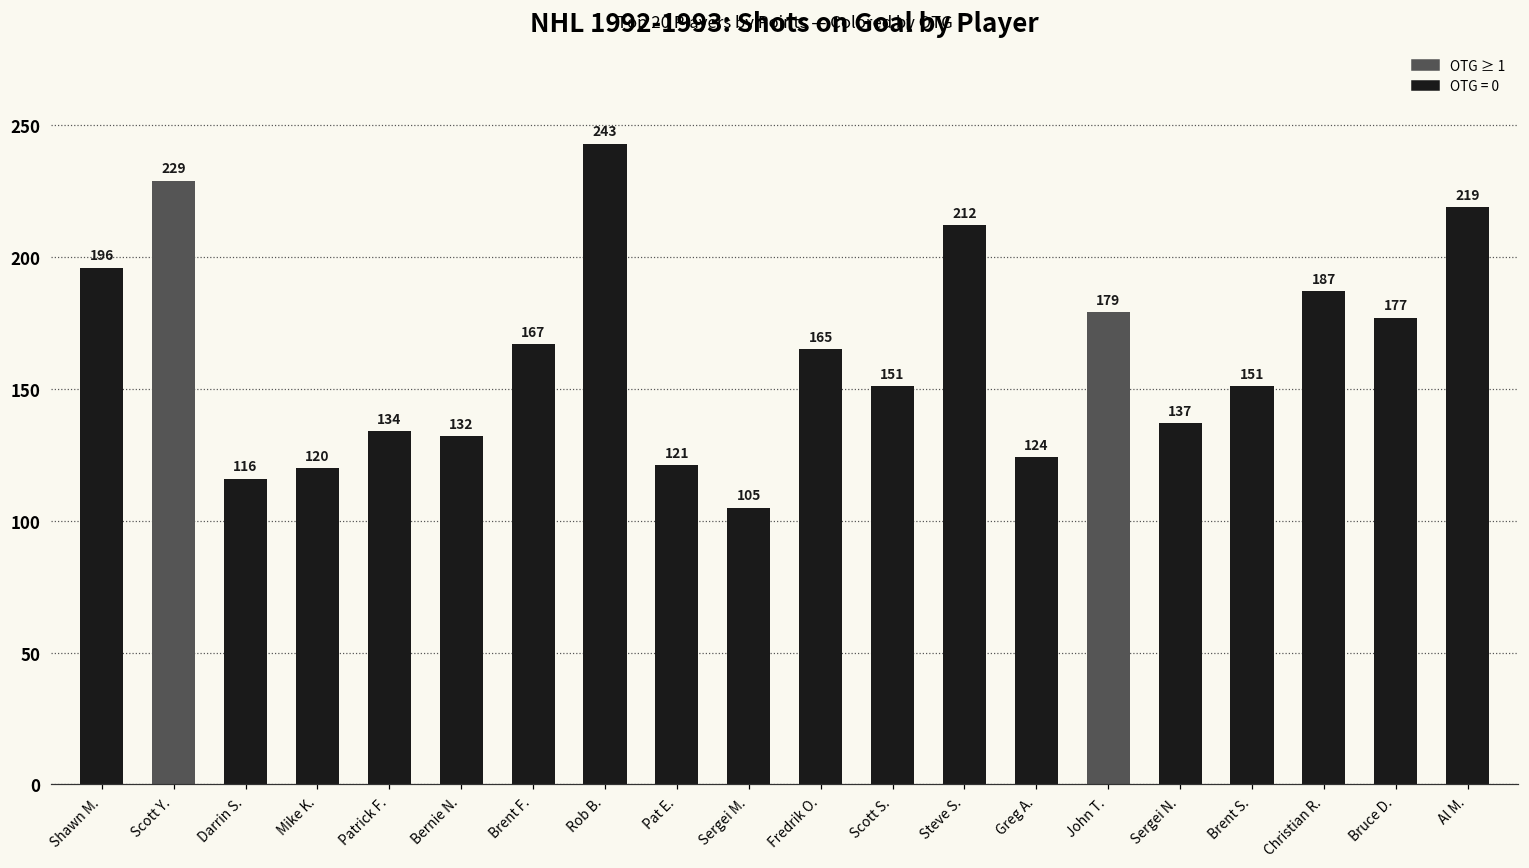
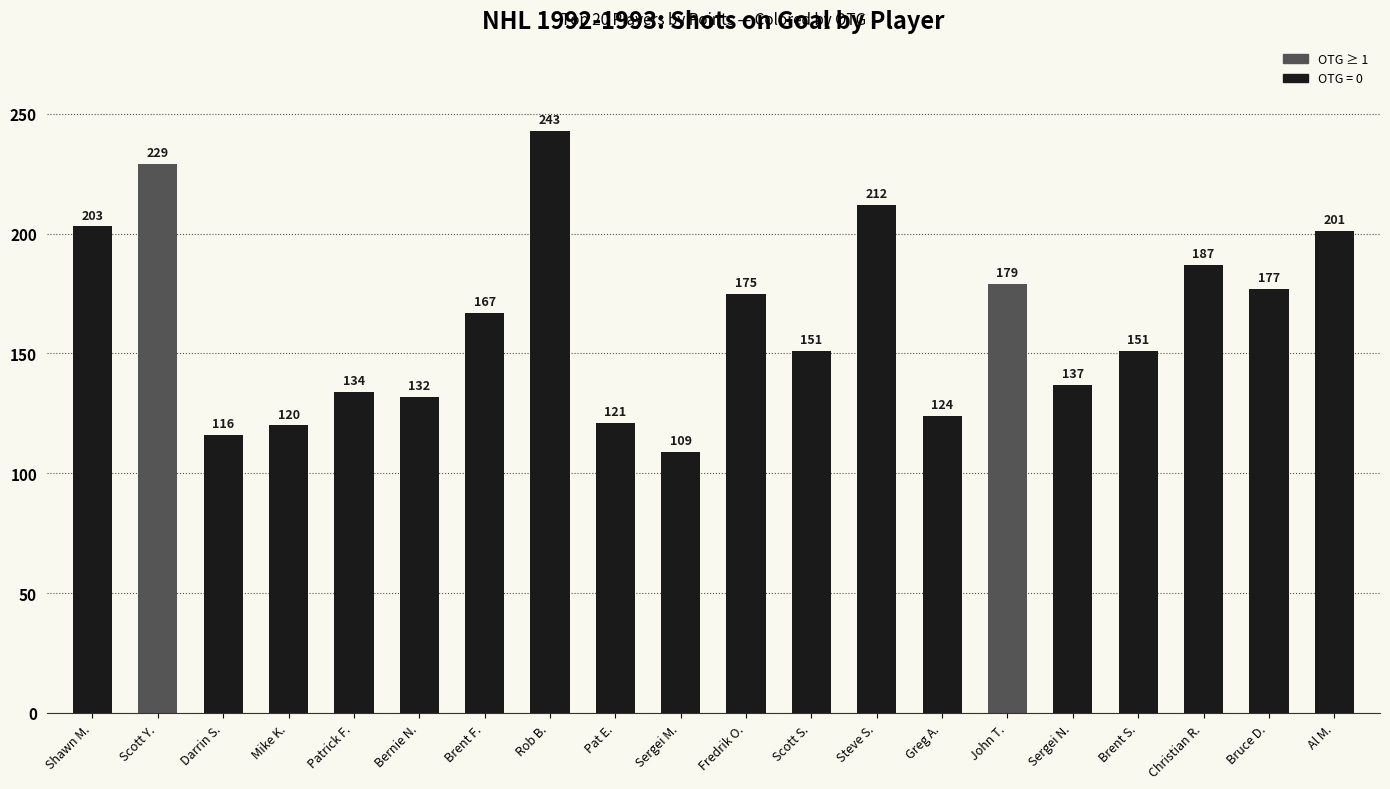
Shawn M.: 196 -> 203
Sergei M.: 105 -> 109
Fredrik O.: 165 -> 175
Al M.: 219 -> 201
